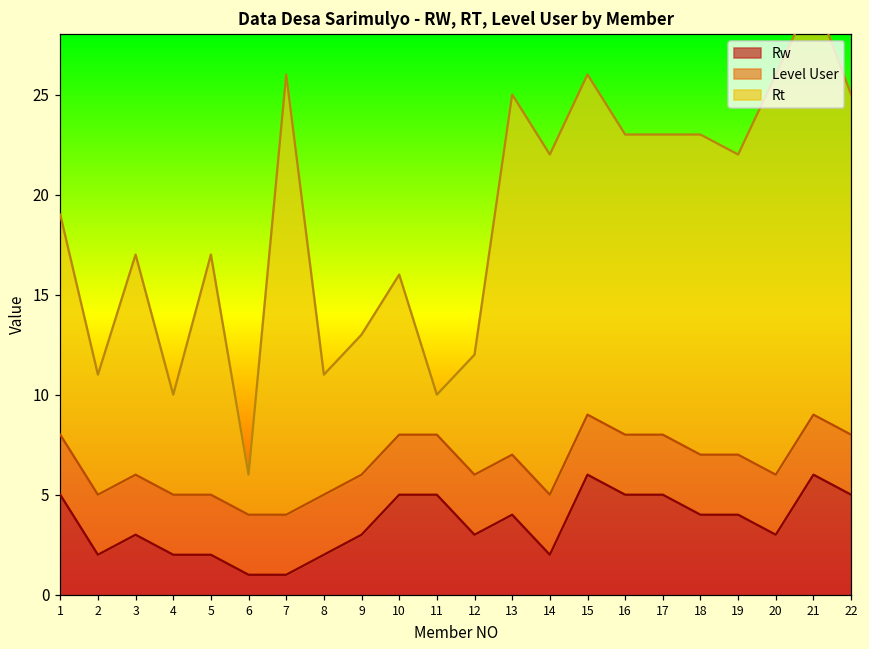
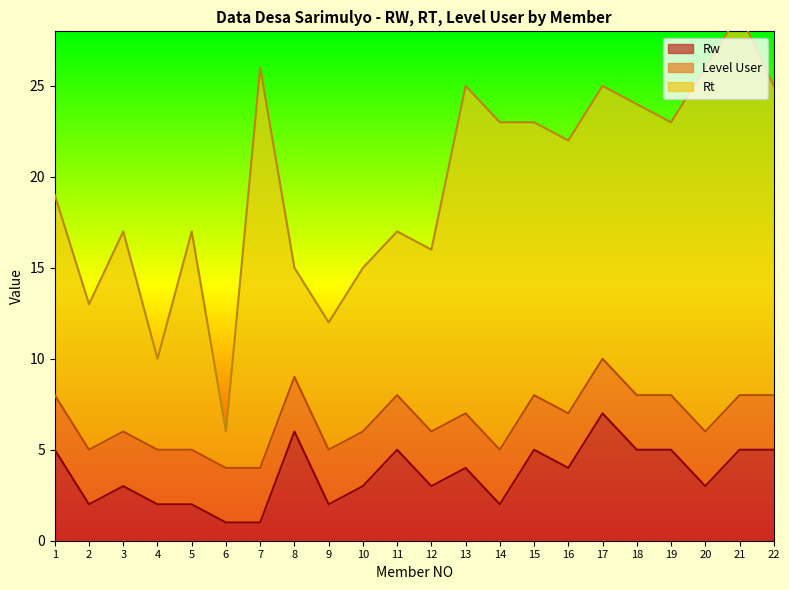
Rt, 2: 6 -> 8
Rw, 8: 2 -> 6
Rw, 9: 3 -> 2
Rw, 10: 5 -> 3
Rt, 10: 8 -> 9
Rt, 11: 2 -> 9
Rt, 12: 6 -> 10
Rt, 14: 17 -> 18
Rw, 15: 6 -> 5
Rt, 15: 17 -> 15
Rw, 16: 5 -> 4
Rw, 17: 5 -> 7
Rw, 18: 4 -> 5
Rw, 19: 4 -> 5
Rw, 21: 6 -> 5
